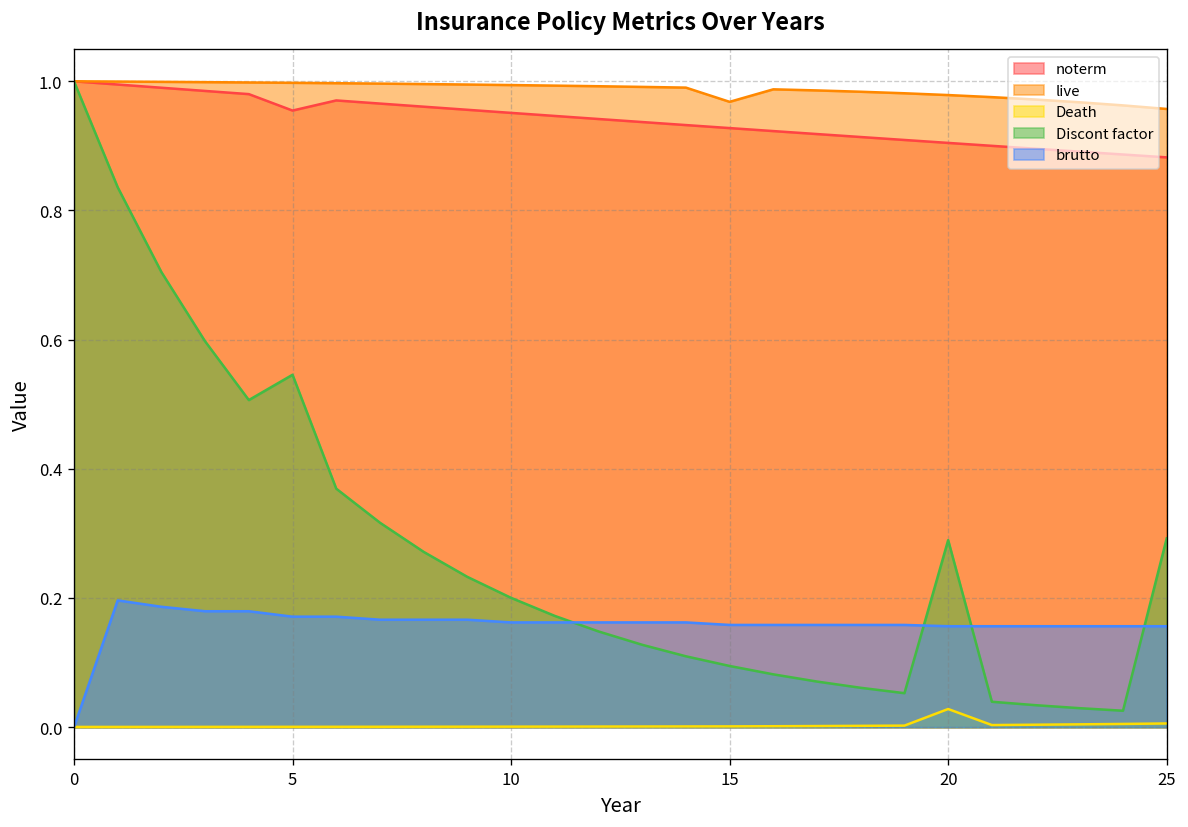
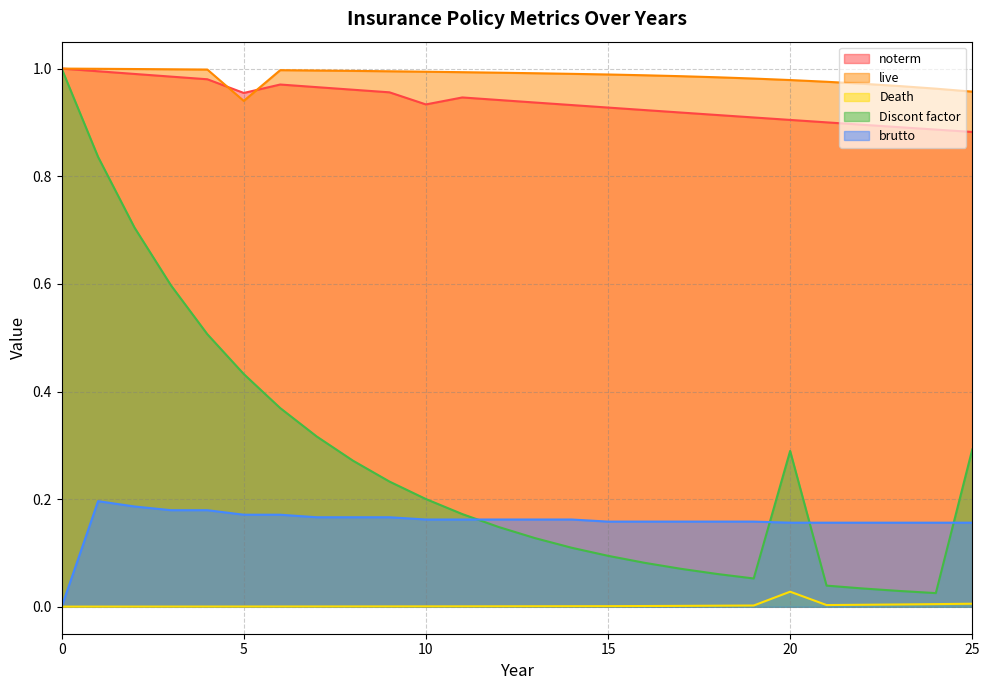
live, 5: 1.00 -> 0.94
Discont factor, 5: 0.55 -> 0.43
noterm, 10: 0.95 -> 0.93
live, 15: 0.97 -> 0.99
